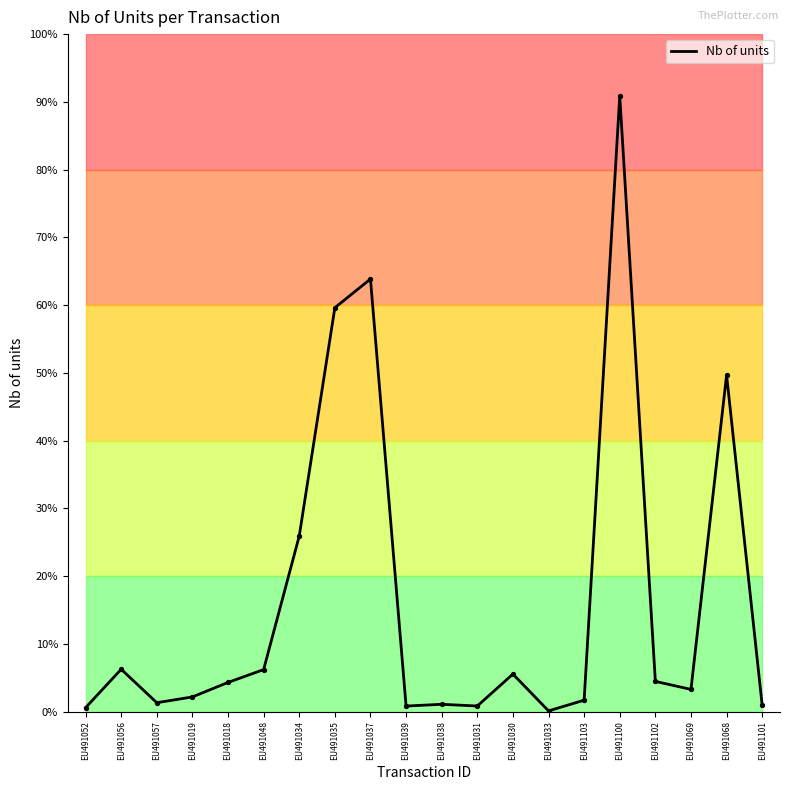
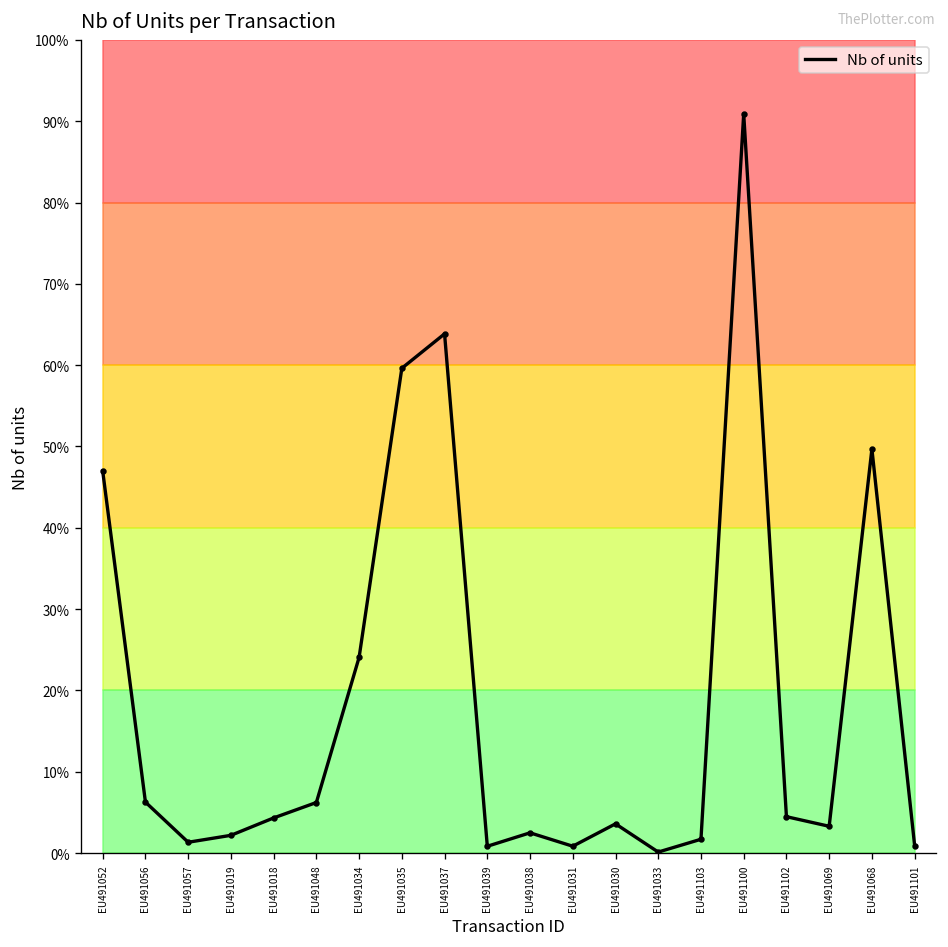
Nb of units, EU491052: 1% -> 47%
Nb of units, EU491034: 26% -> 24%
Nb of units, EU491038: 1% -> 2%
Nb of units, EU491030: 6% -> 4%
